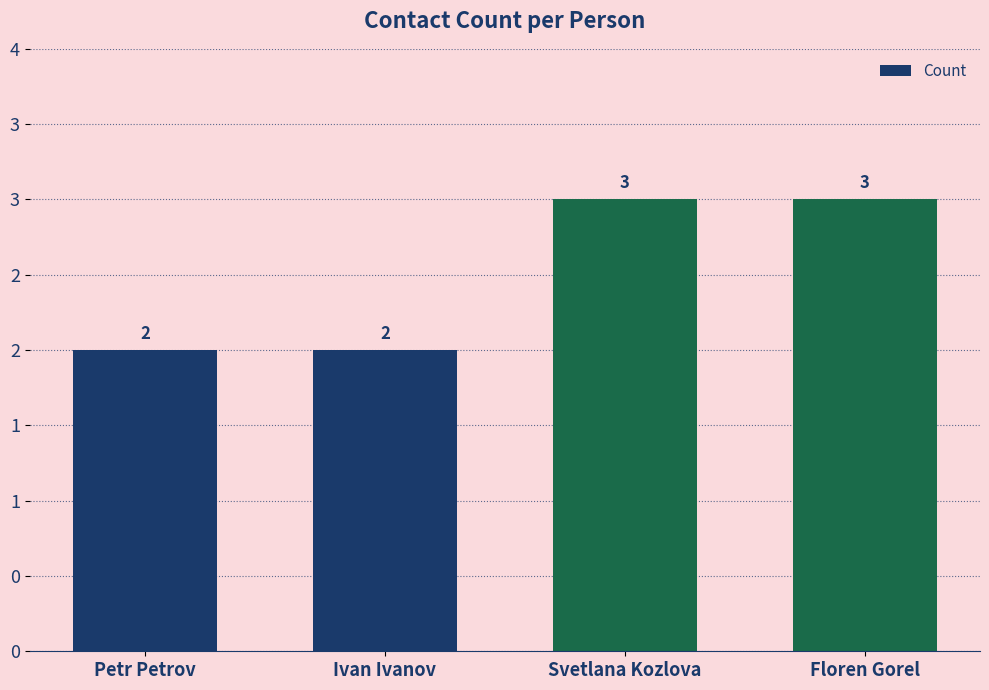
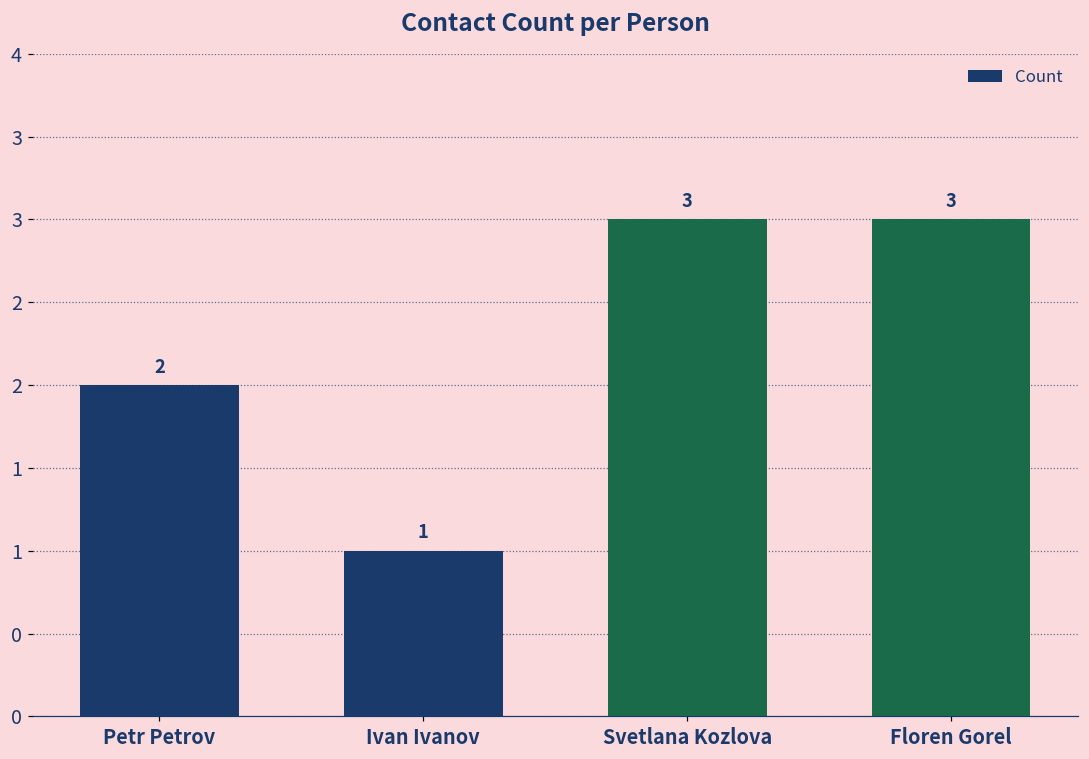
Ivan Ivanov: 2 -> 1
